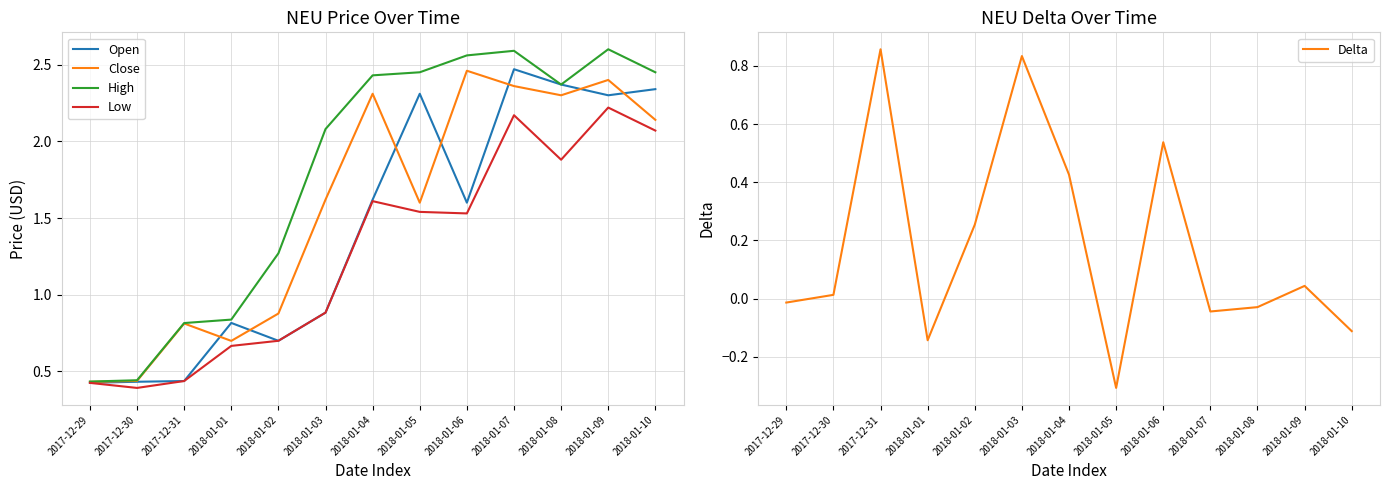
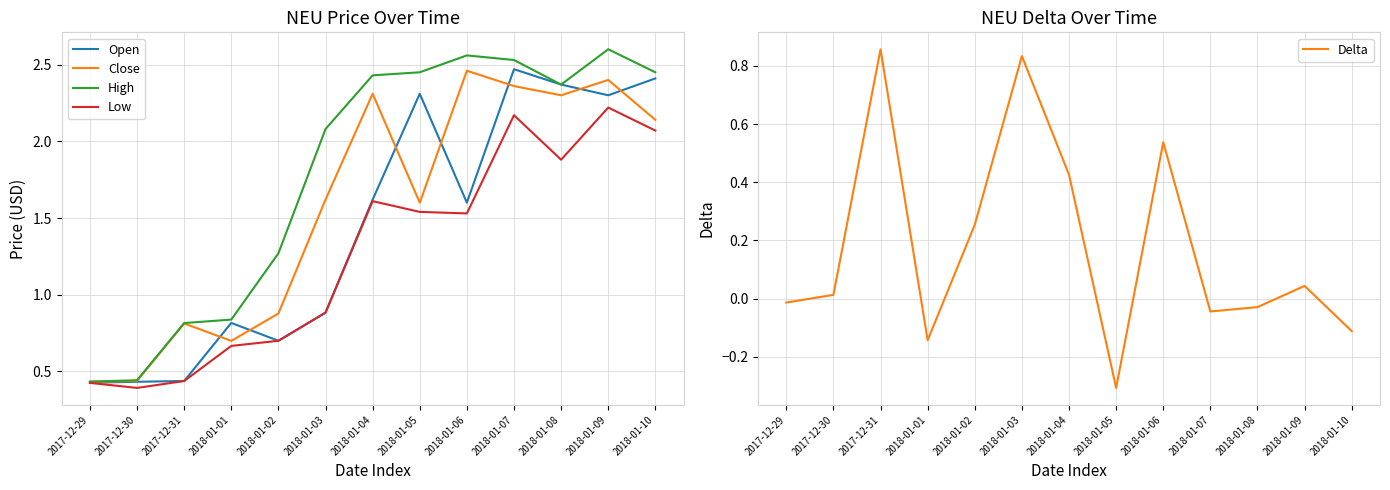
NEU Price Over Time, High, 2018-01-07: 2.59 -> 2.53
NEU Price Over Time, Open, 2018-01-10: 2.34 -> 2.41
